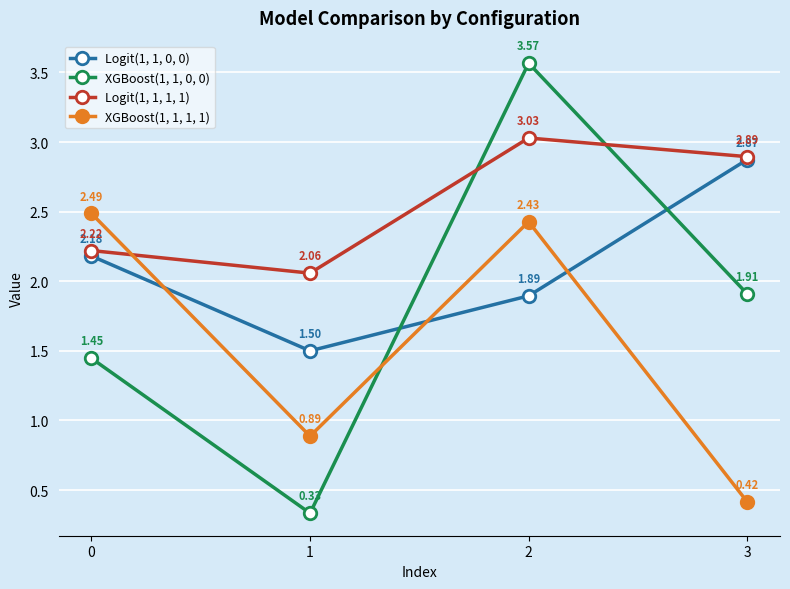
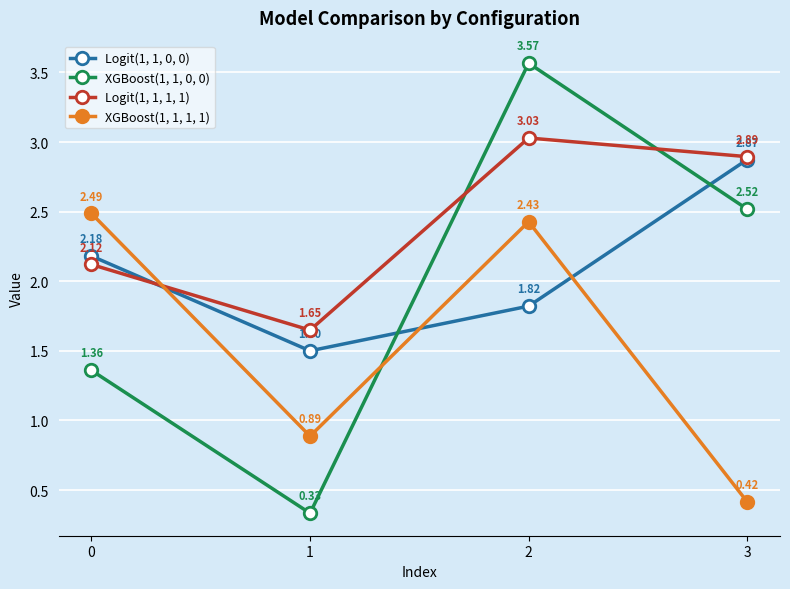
XGBoost(1, 1, 0, 0), 0: 1.45 -> 1.36
Logit(1, 1, 1, 1), 0: 2.22 -> 2.12
Logit(1, 1, 1, 1), 1: 2.06 -> 1.65
Logit(1, 1, 0, 0), 2: 1.89 -> 1.82
XGBoost(1, 1, 0, 0), 3: 1.91 -> 2.52
